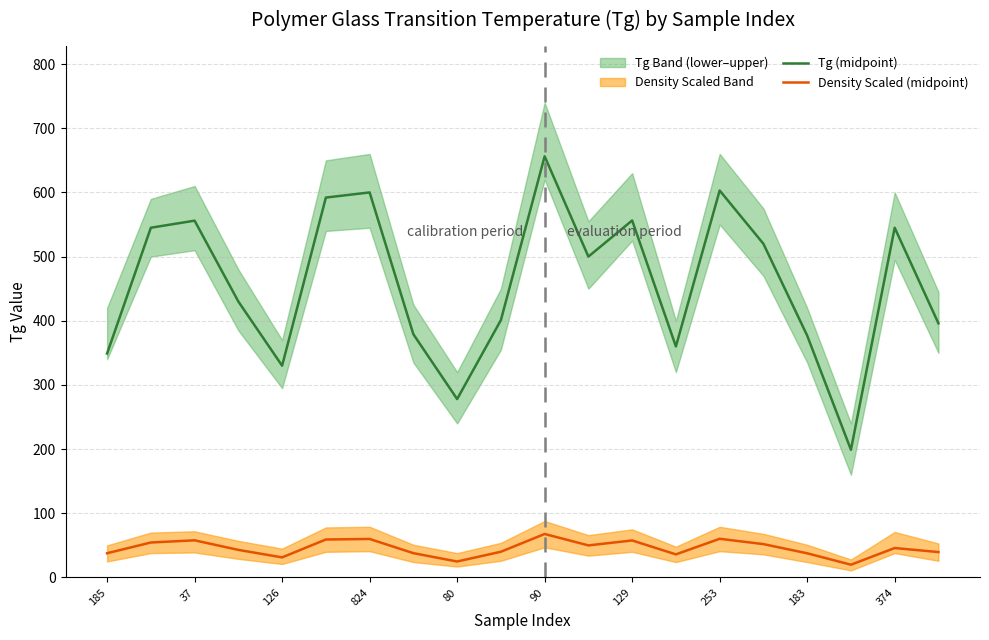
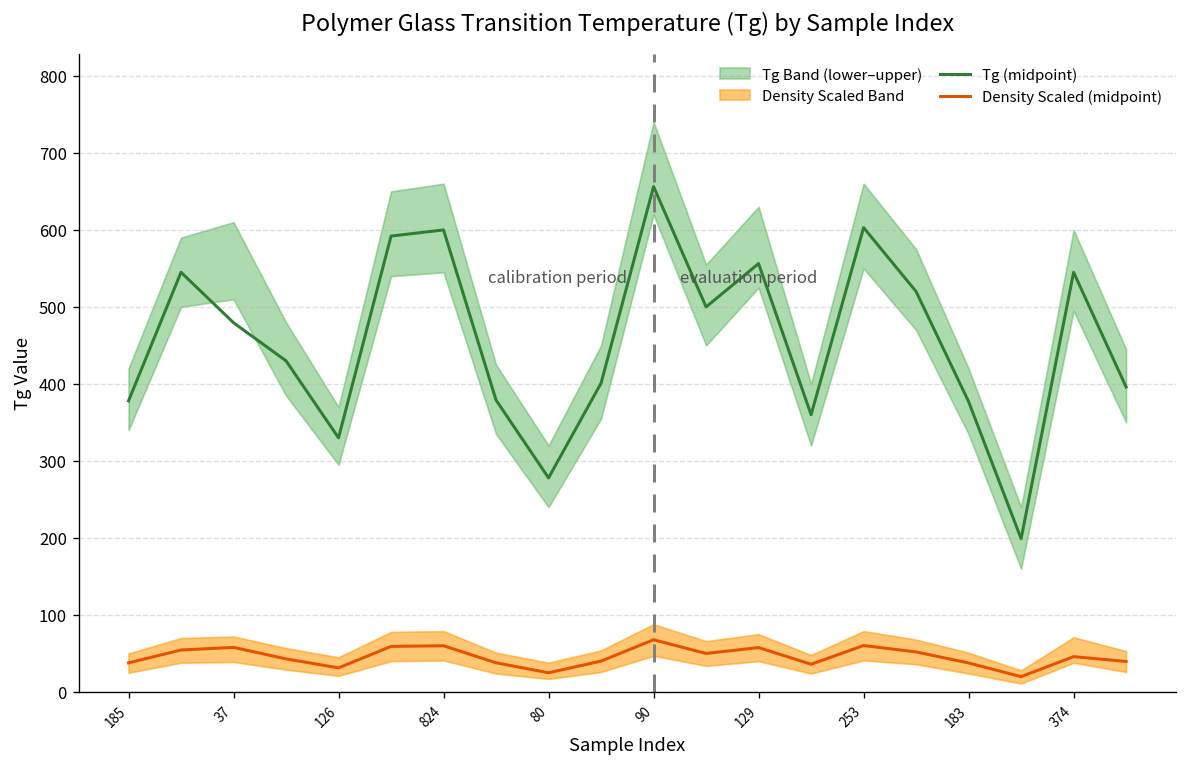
Tg (midpoint), 185: 350 -> 380
Tg (midpoint), 37: 560 -> 480
